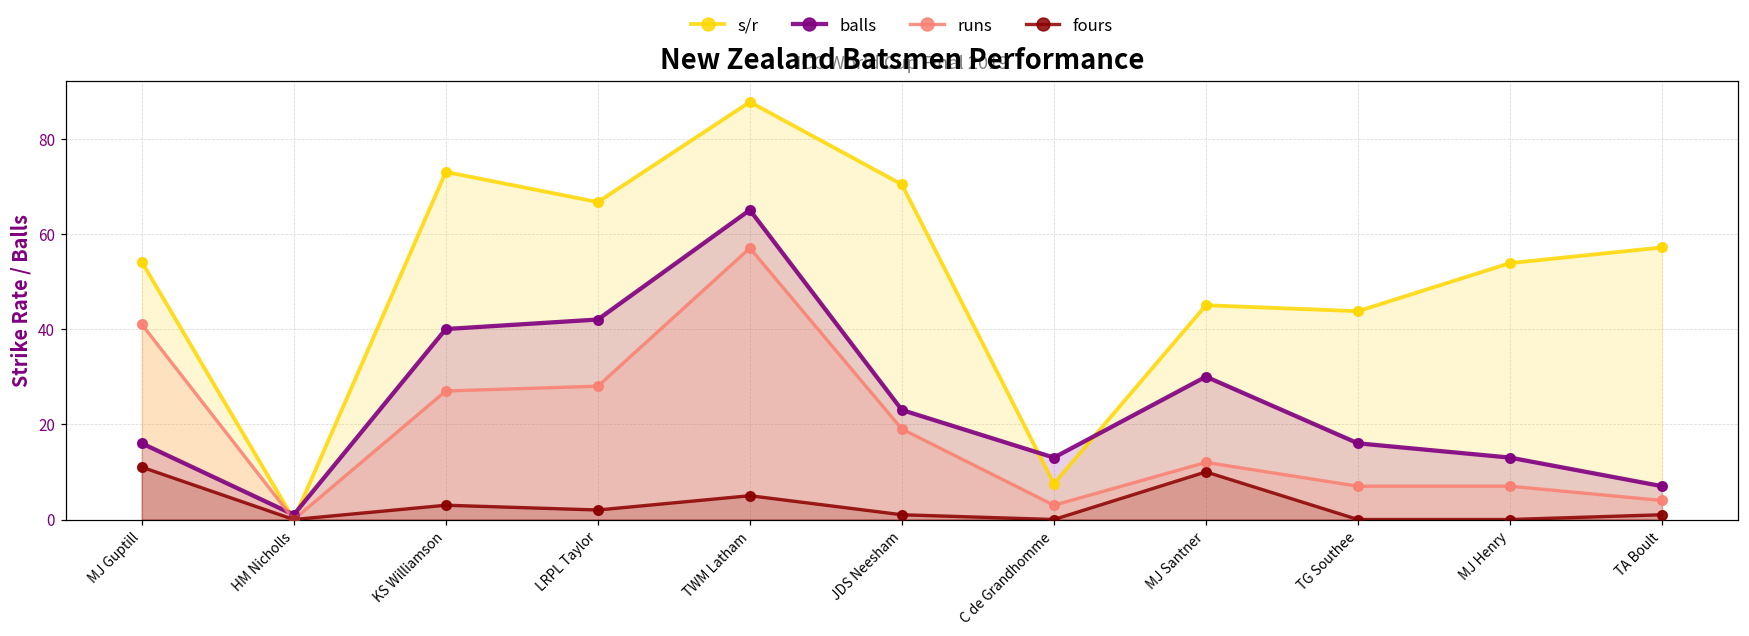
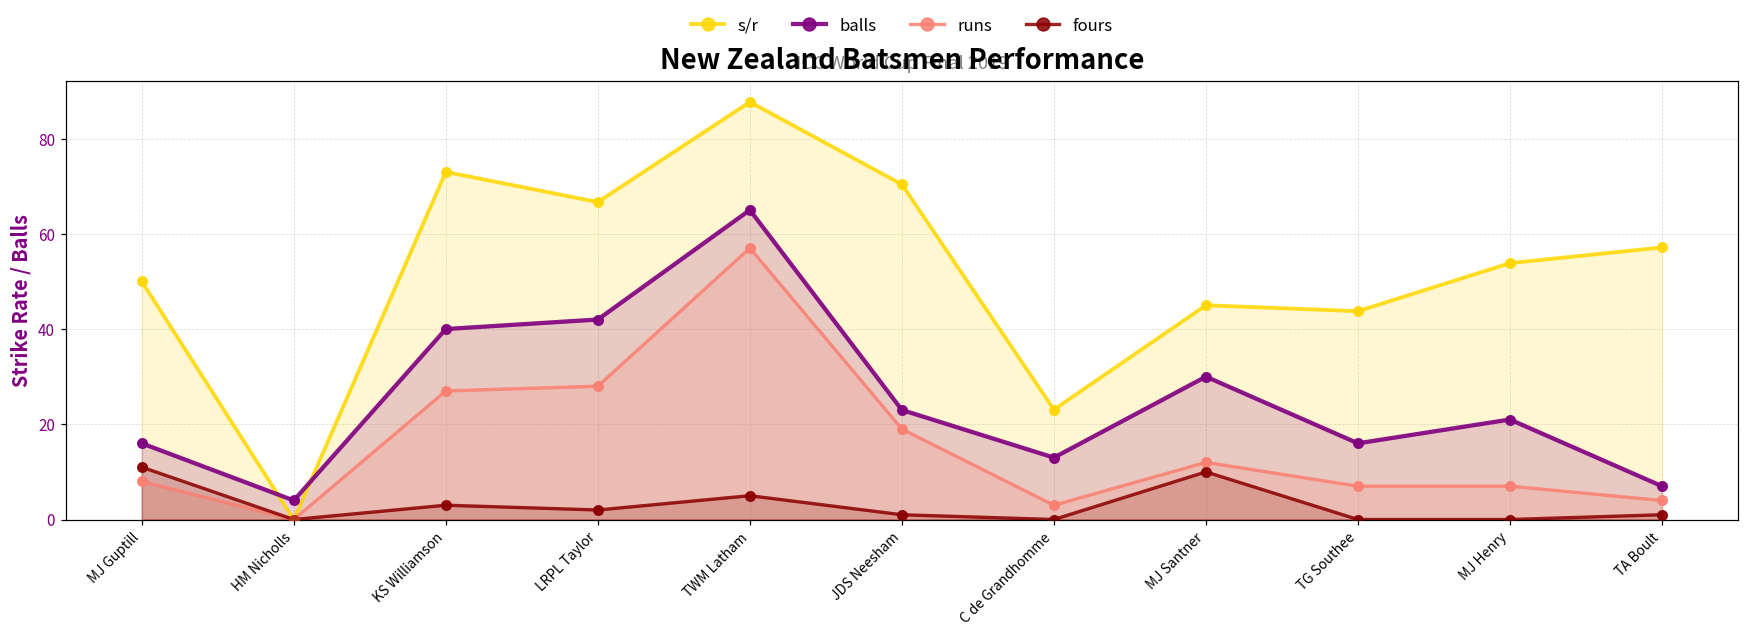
s/r, MJ Guptill: 54 -> 50
runs, MJ Guptill: 41 -> 8
balls, HM Nicholls: 1 -> 4
s/r, C de Grandhomme: 8 -> 23
balls, MJ Henry: 13 -> 21
